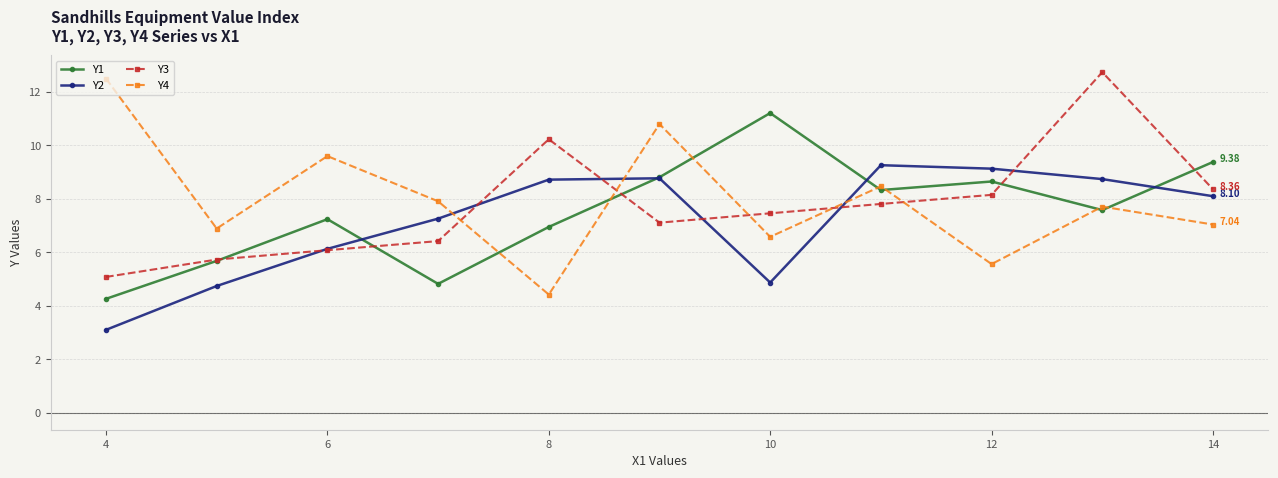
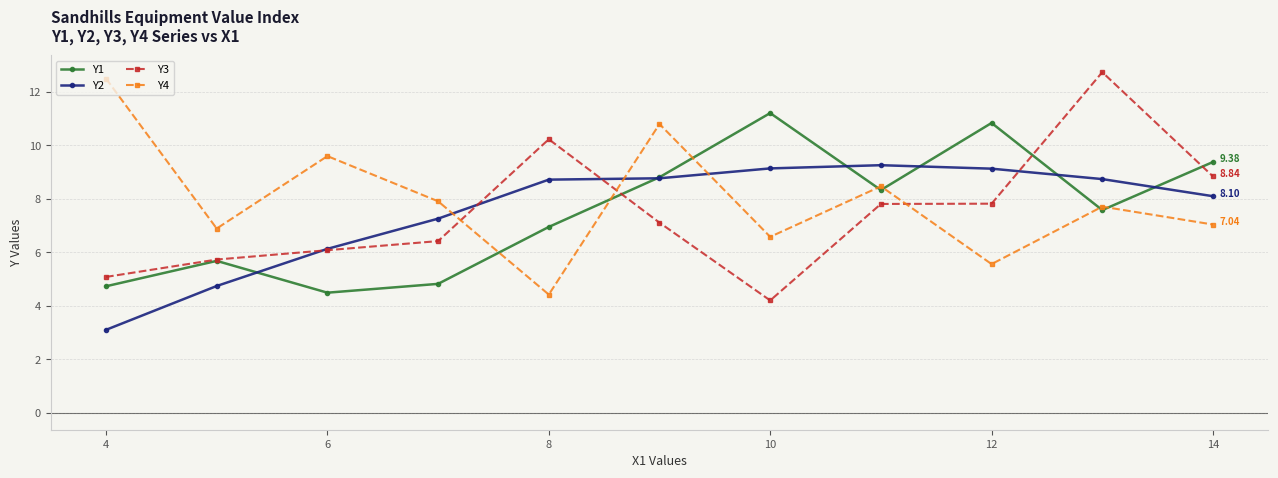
Y1, 4: 4.3 -> 4.7
Y1, 6: 7.2 -> 4.5
Y2, 10: 4.9 -> 9.1
Y3, 10: 7.5 -> 4.2
Y1, 12: 8.7 -> 10.8
Y3, 12: 8.2 -> 7.8
Y3, 14: 8.36 -> 8.84
